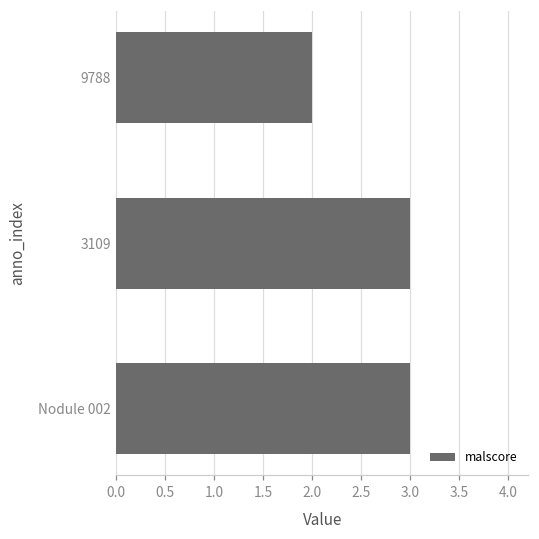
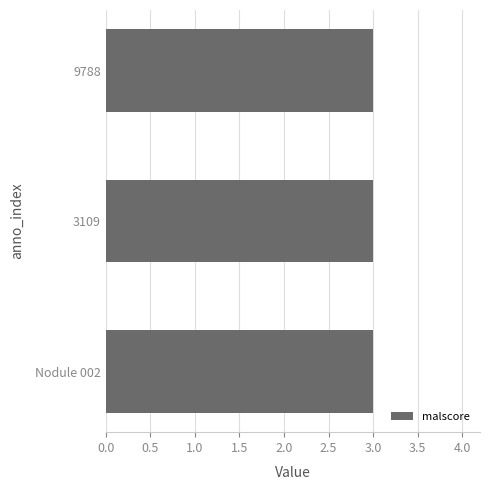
9788: 2 -> 3
